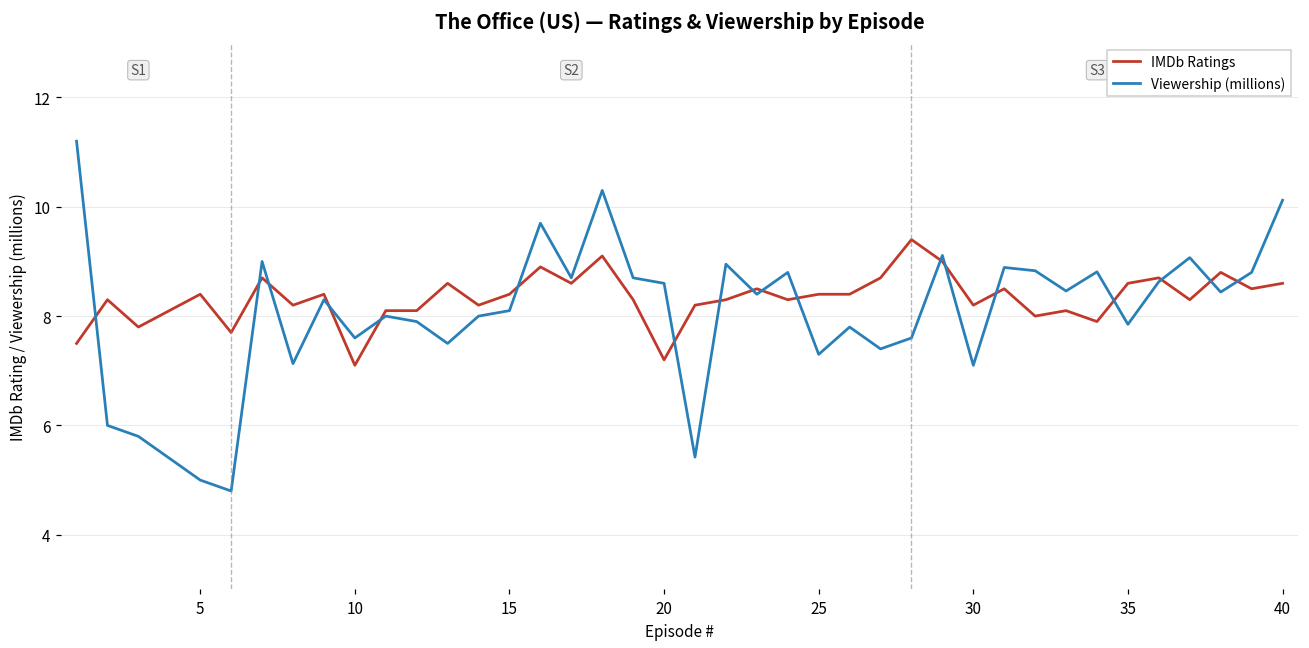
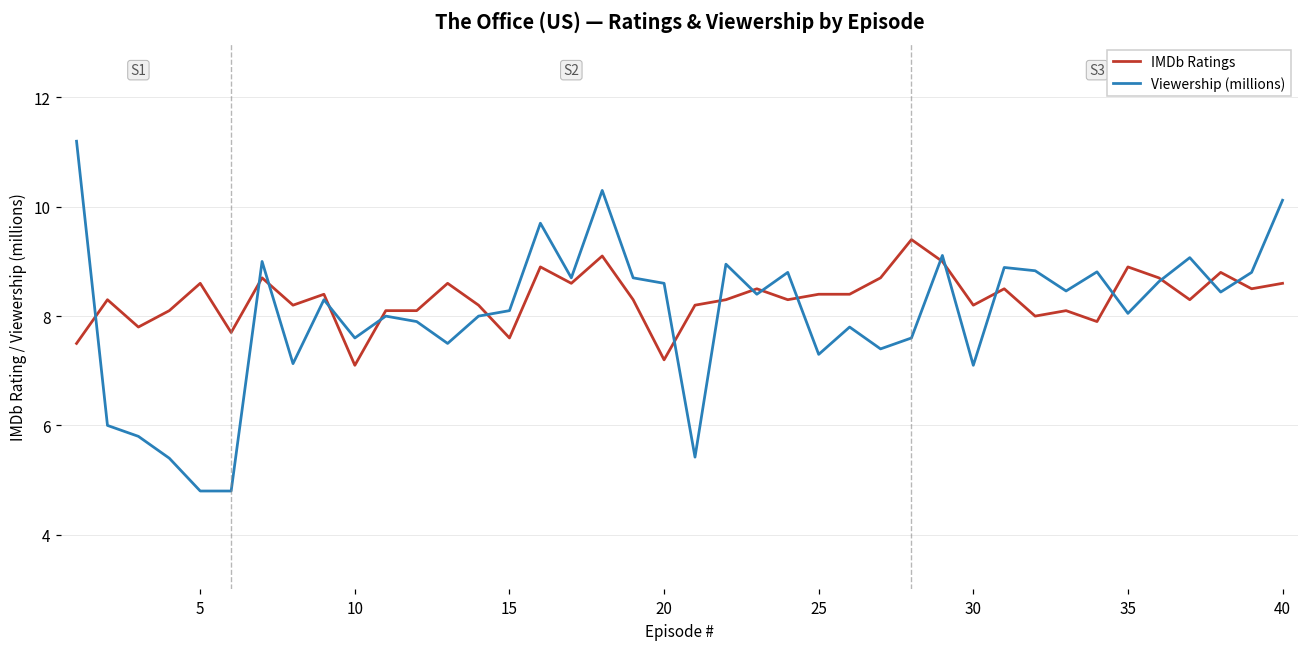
IMDb Ratings, 5: 8.4 -> 8.6
Viewership (millions), 5: 5.0 -> 4.8
IMDb Ratings, 15: 8.4 -> 7.6
IMDb Ratings, 35: 8.6 -> 8.9
Viewership (millions), 35: 7.9 -> 8.1
